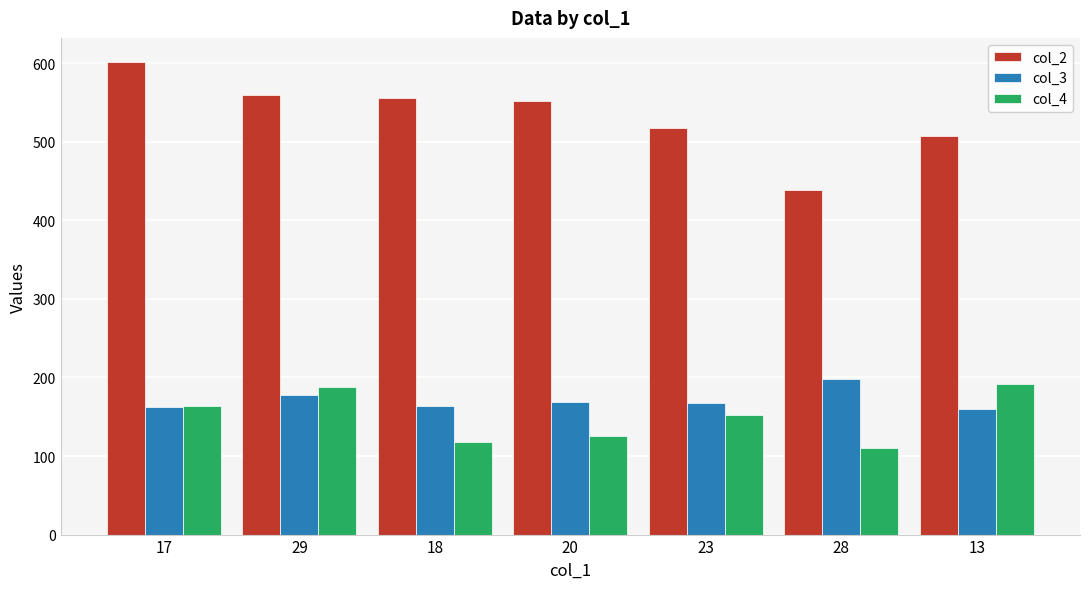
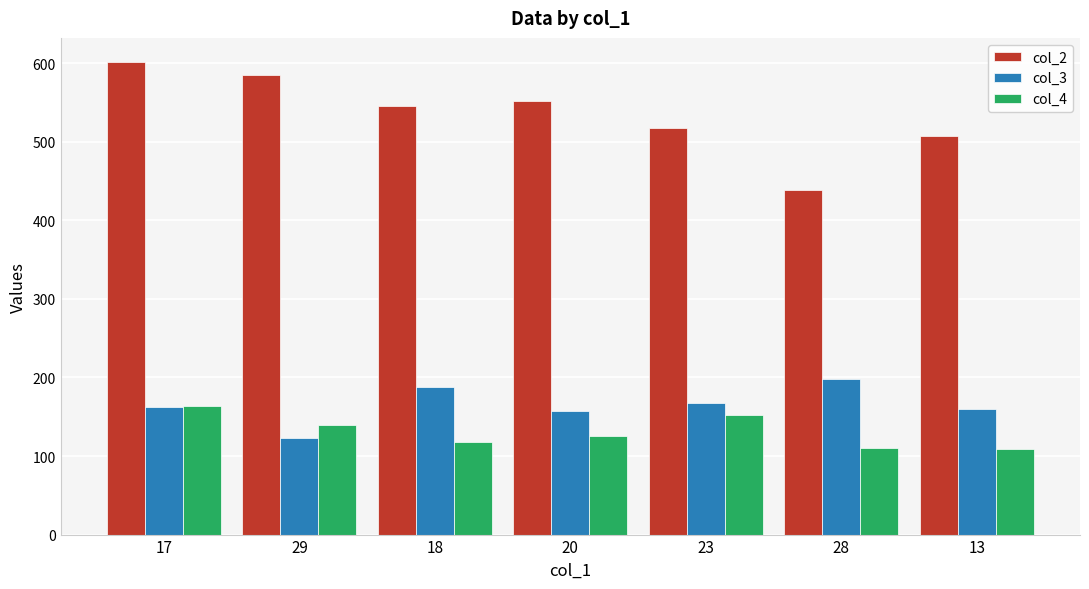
col_2, 29: 560 -> 590
col_3, 29: 180 -> 120
col_4, 29: 190 -> 140
col_2, 18: 560 -> 550
col_3, 18: 160 -> 190
col_3, 20: 170 -> 160
col_4, 13: 190 -> 110
